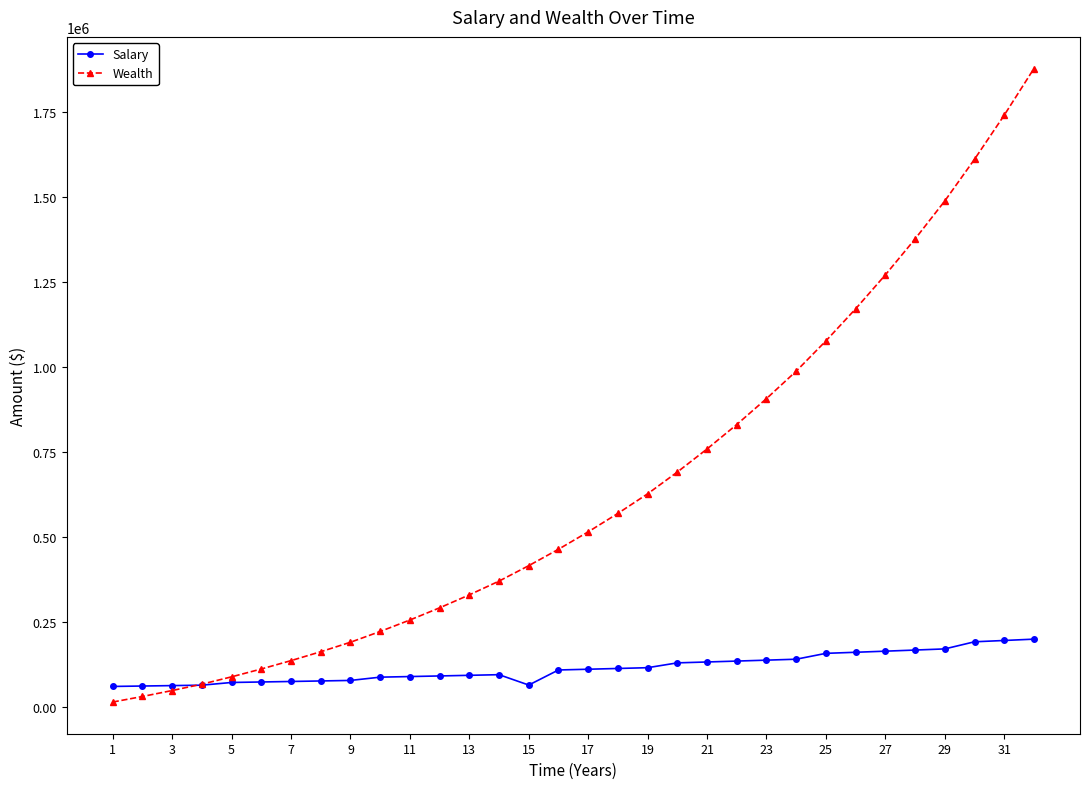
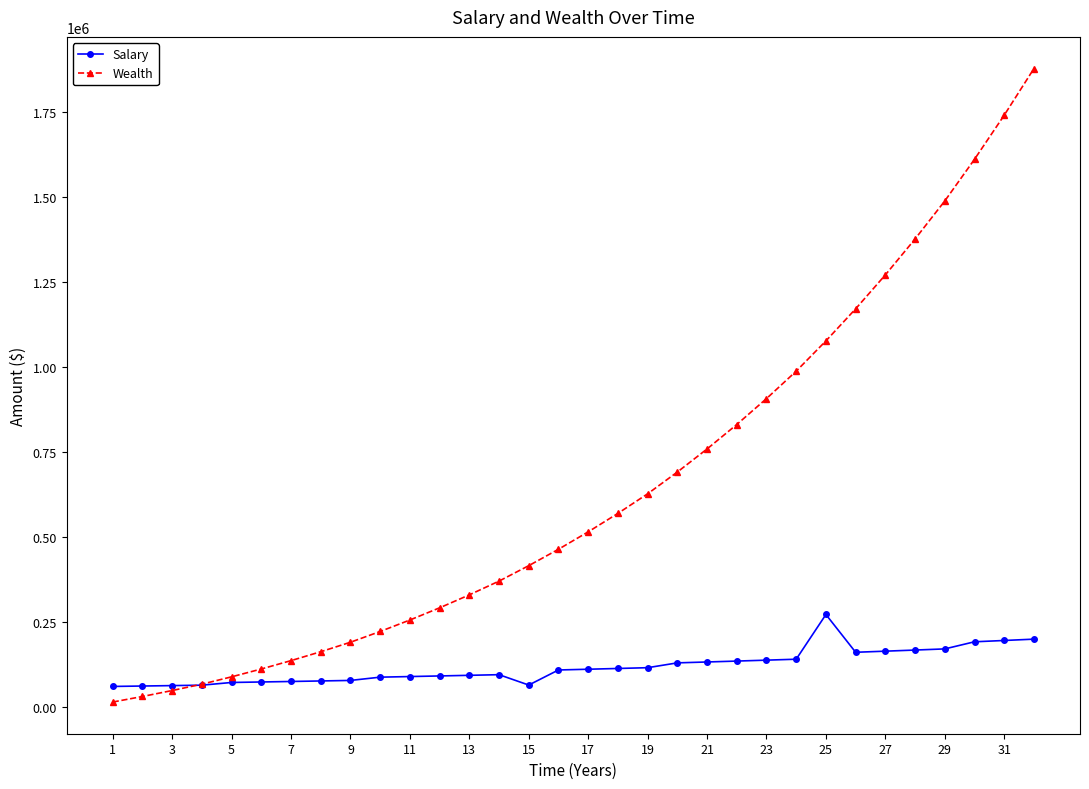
Salary, 25: 160000 -> 270000
